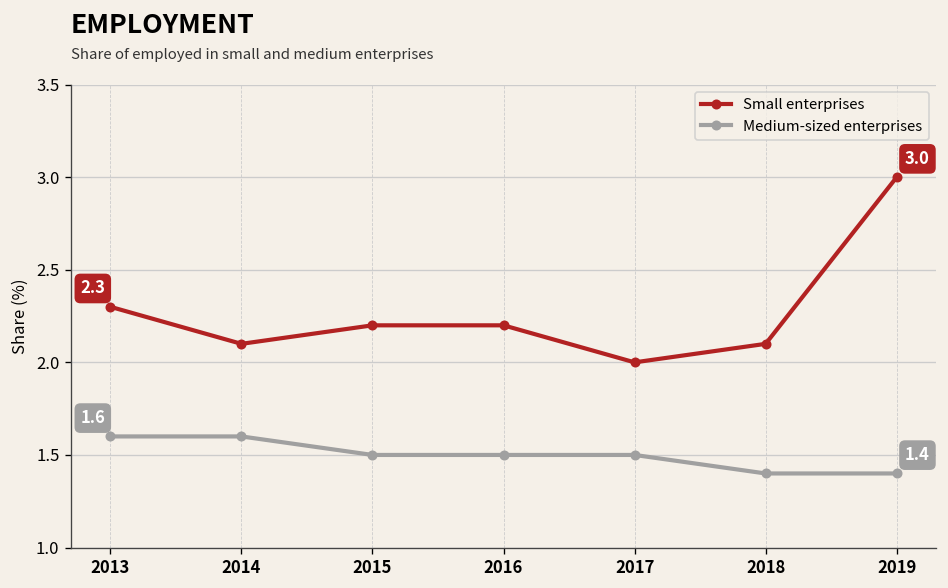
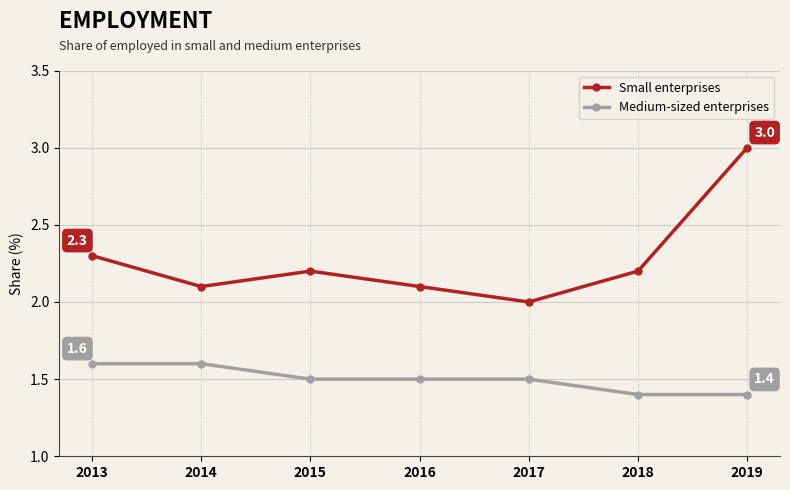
Small enterprises, 2016: 2.2 -> 2.1
Small enterprises, 2018: 2.1 -> 2.2
